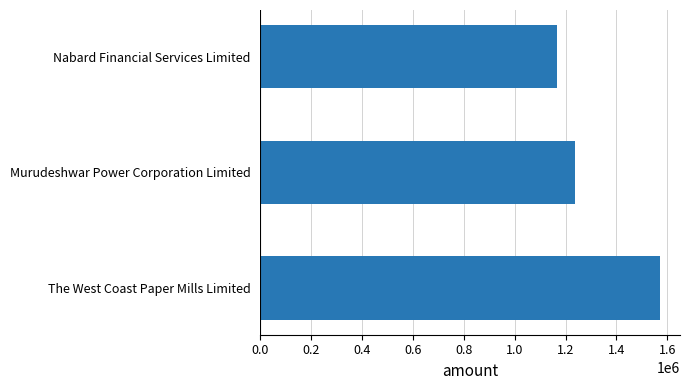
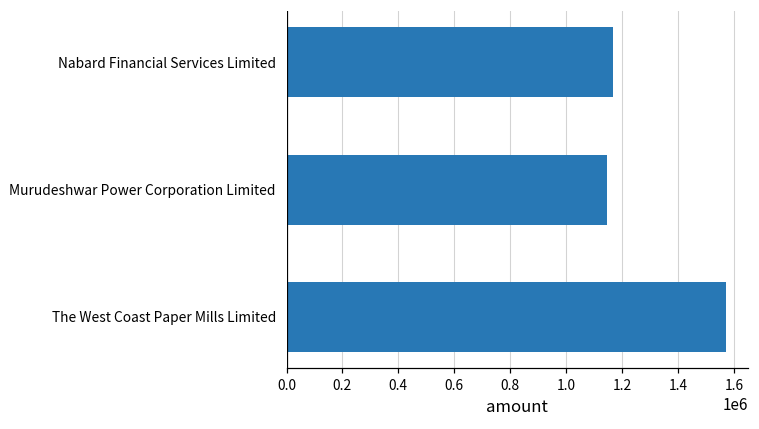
Murudeshwar Power Corporation Limited: 1240000 -> 1150000
